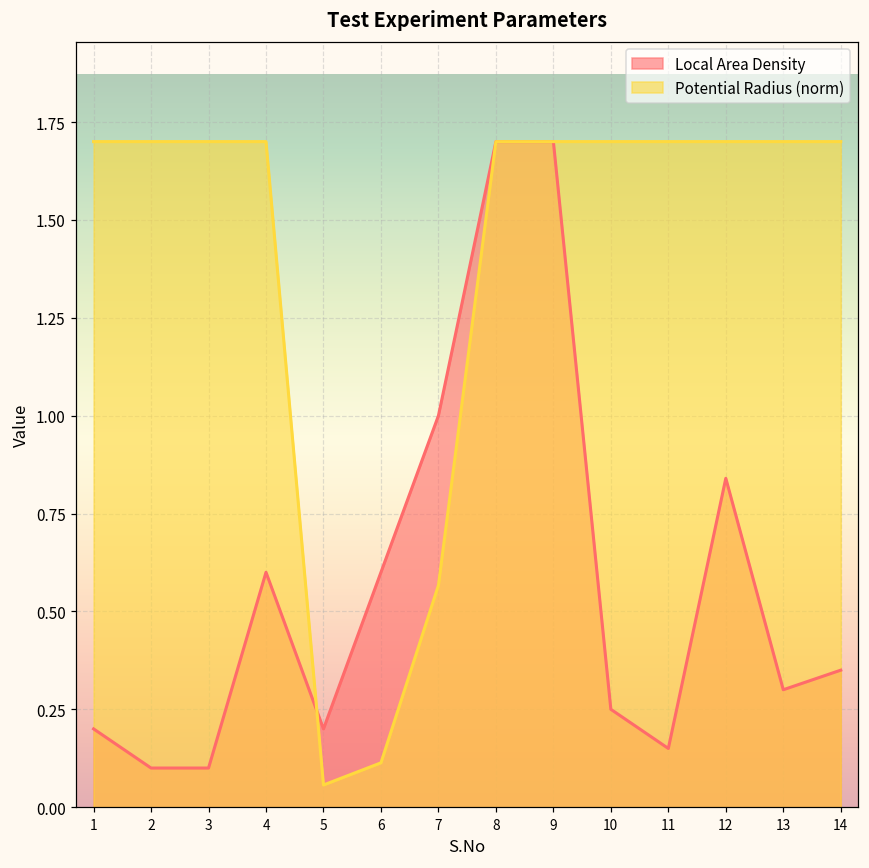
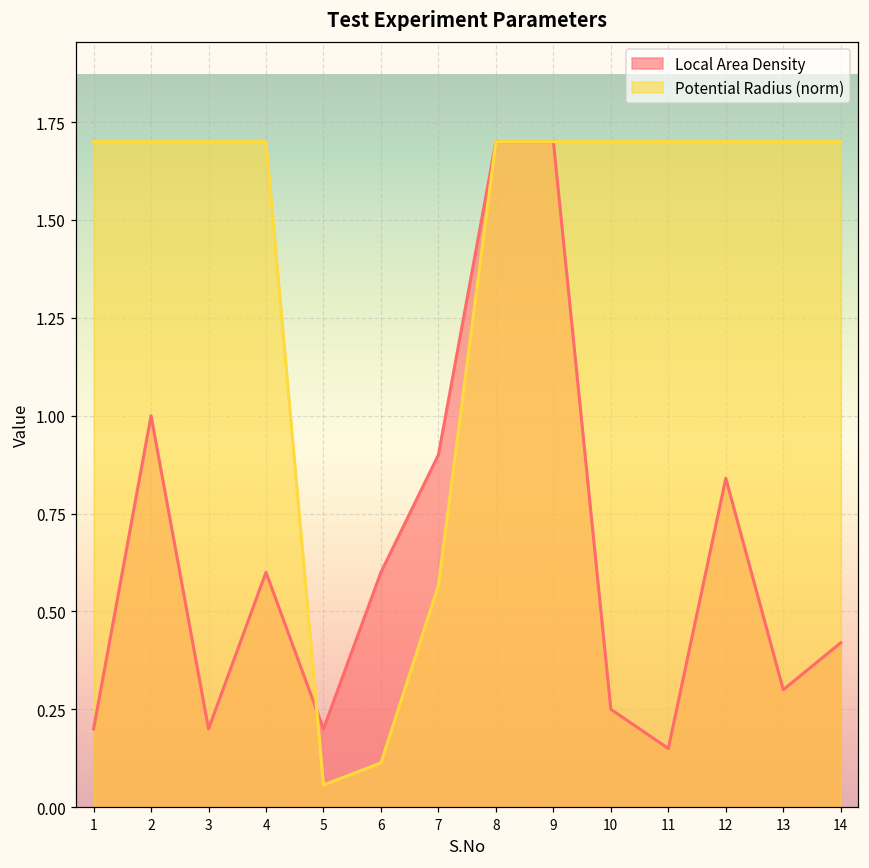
Local Area Density, 2: 0.1 -> 1.0
Local Area Density, 3: 0.1 -> 0.2
Local Area Density, 7: 1.0 -> 0.9
Local Area Density, 14: 0.35 -> 0.42
